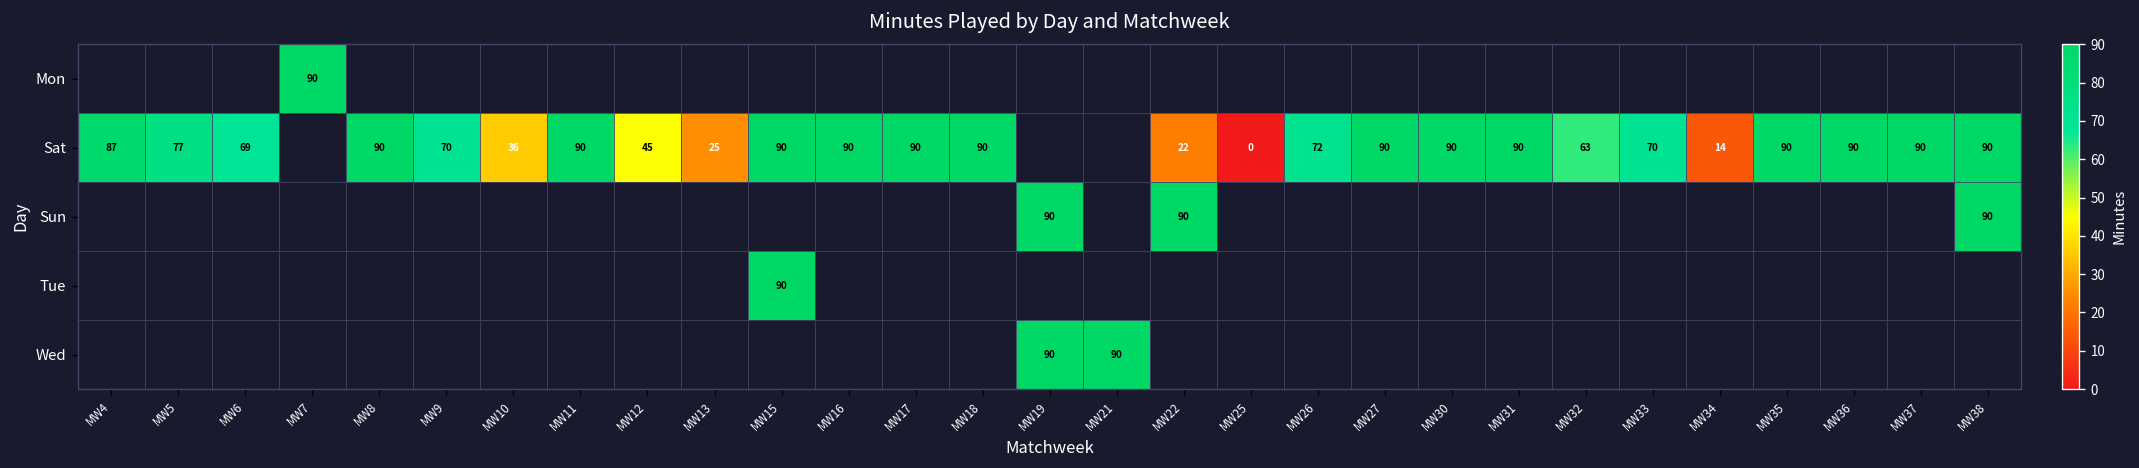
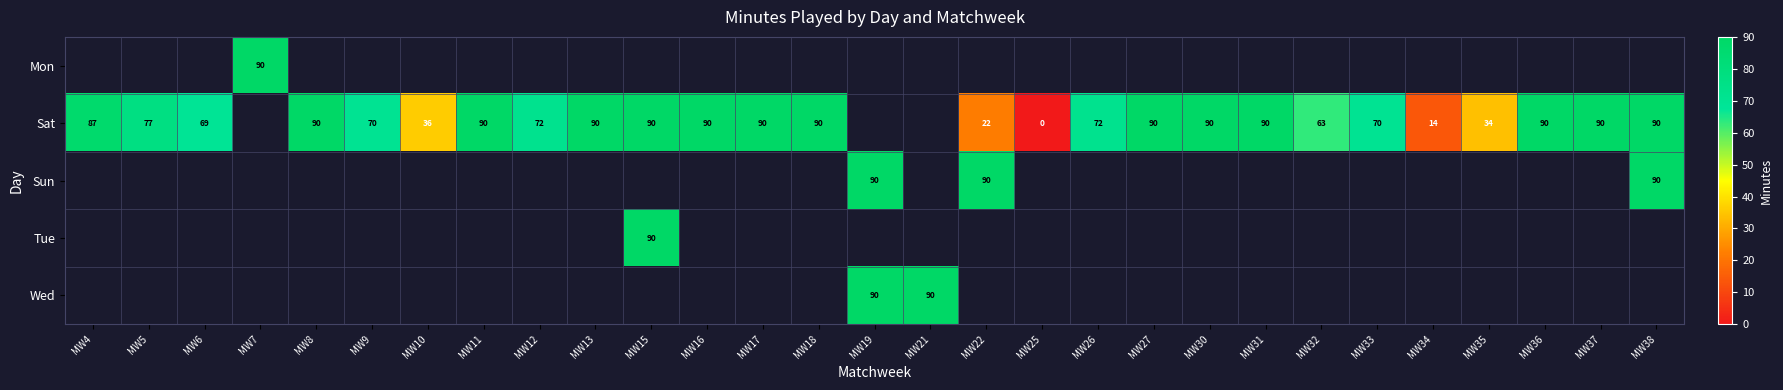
Sat, MW12: 45 -> 72
Sat, MW13: 25 -> 90
Sat, MW35: 90 -> 34
